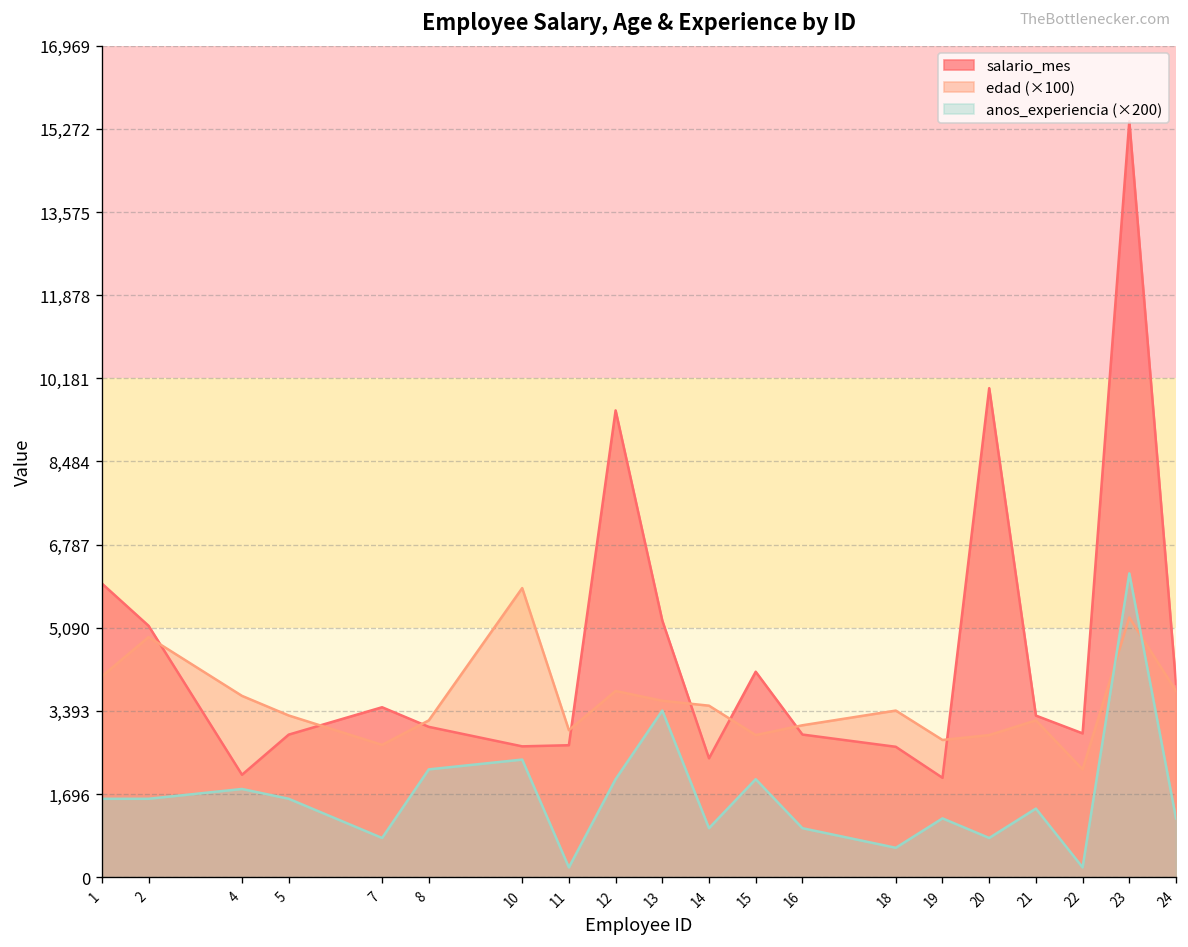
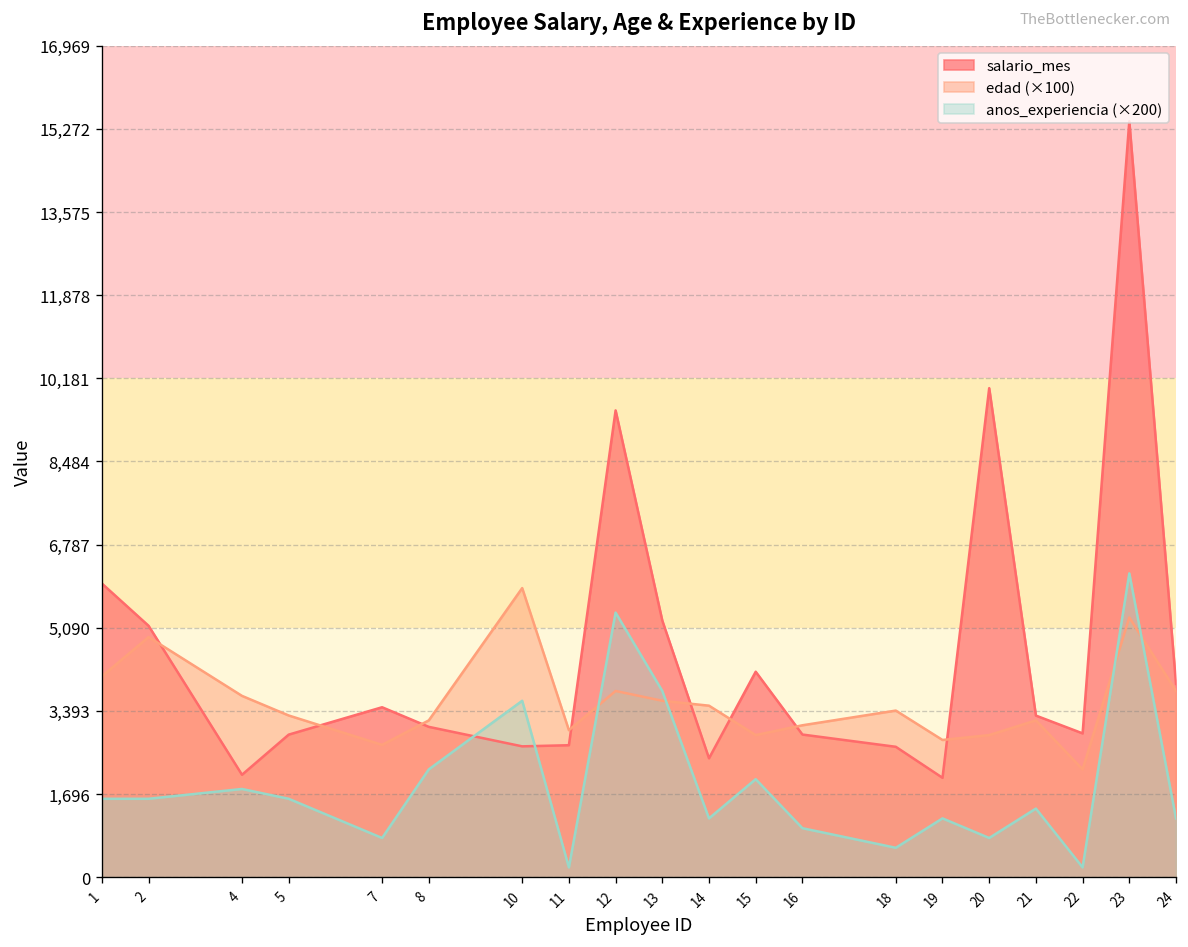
anos_experiencia (×200), 10: 2,400 -> 3,600
anos_experiencia (×200), 12: 2,000 -> 5,400
anos_experiencia (×200), 13: 3,400 -> 3,800
anos_experiencia (×200), 14: 1,000 -> 1,200
